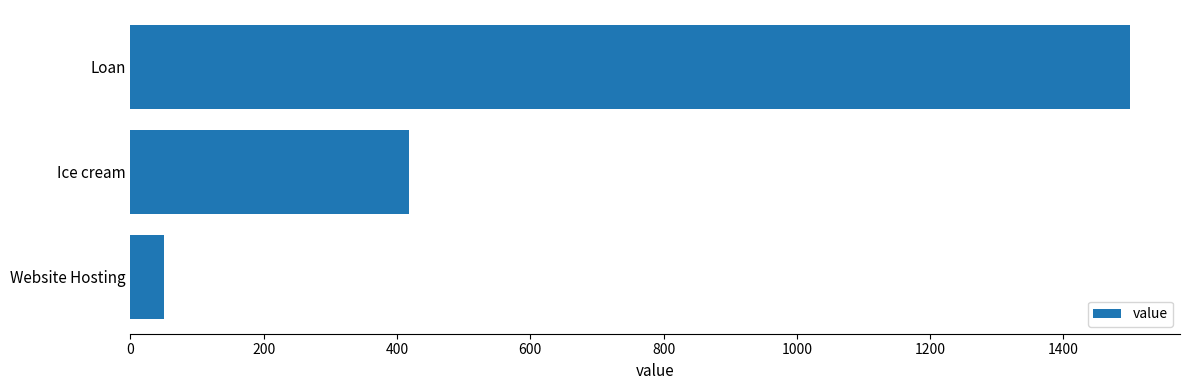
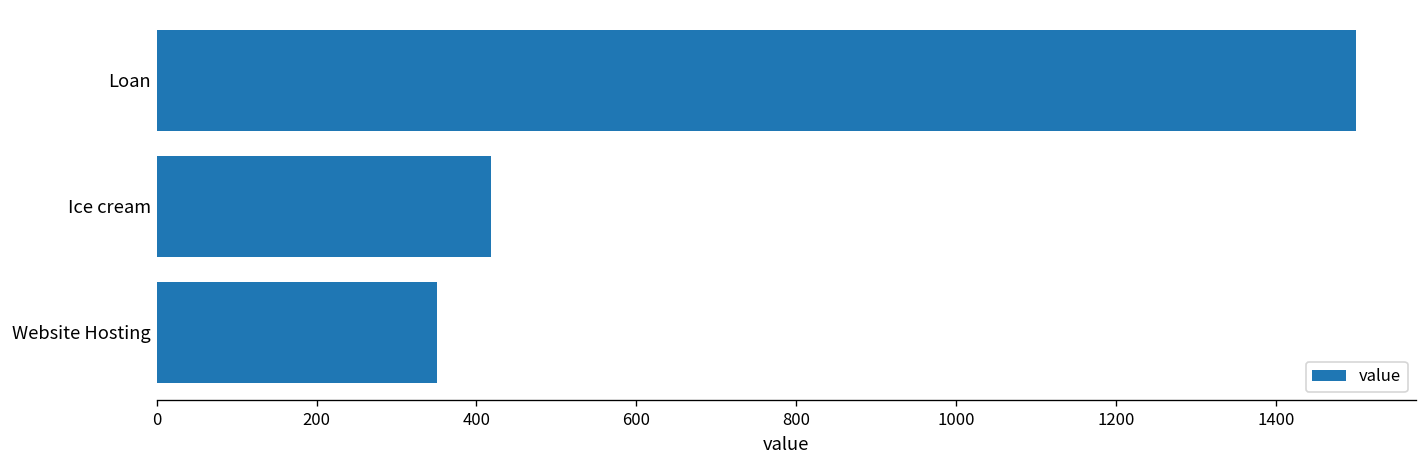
Website Hosting: 50 -> 350
